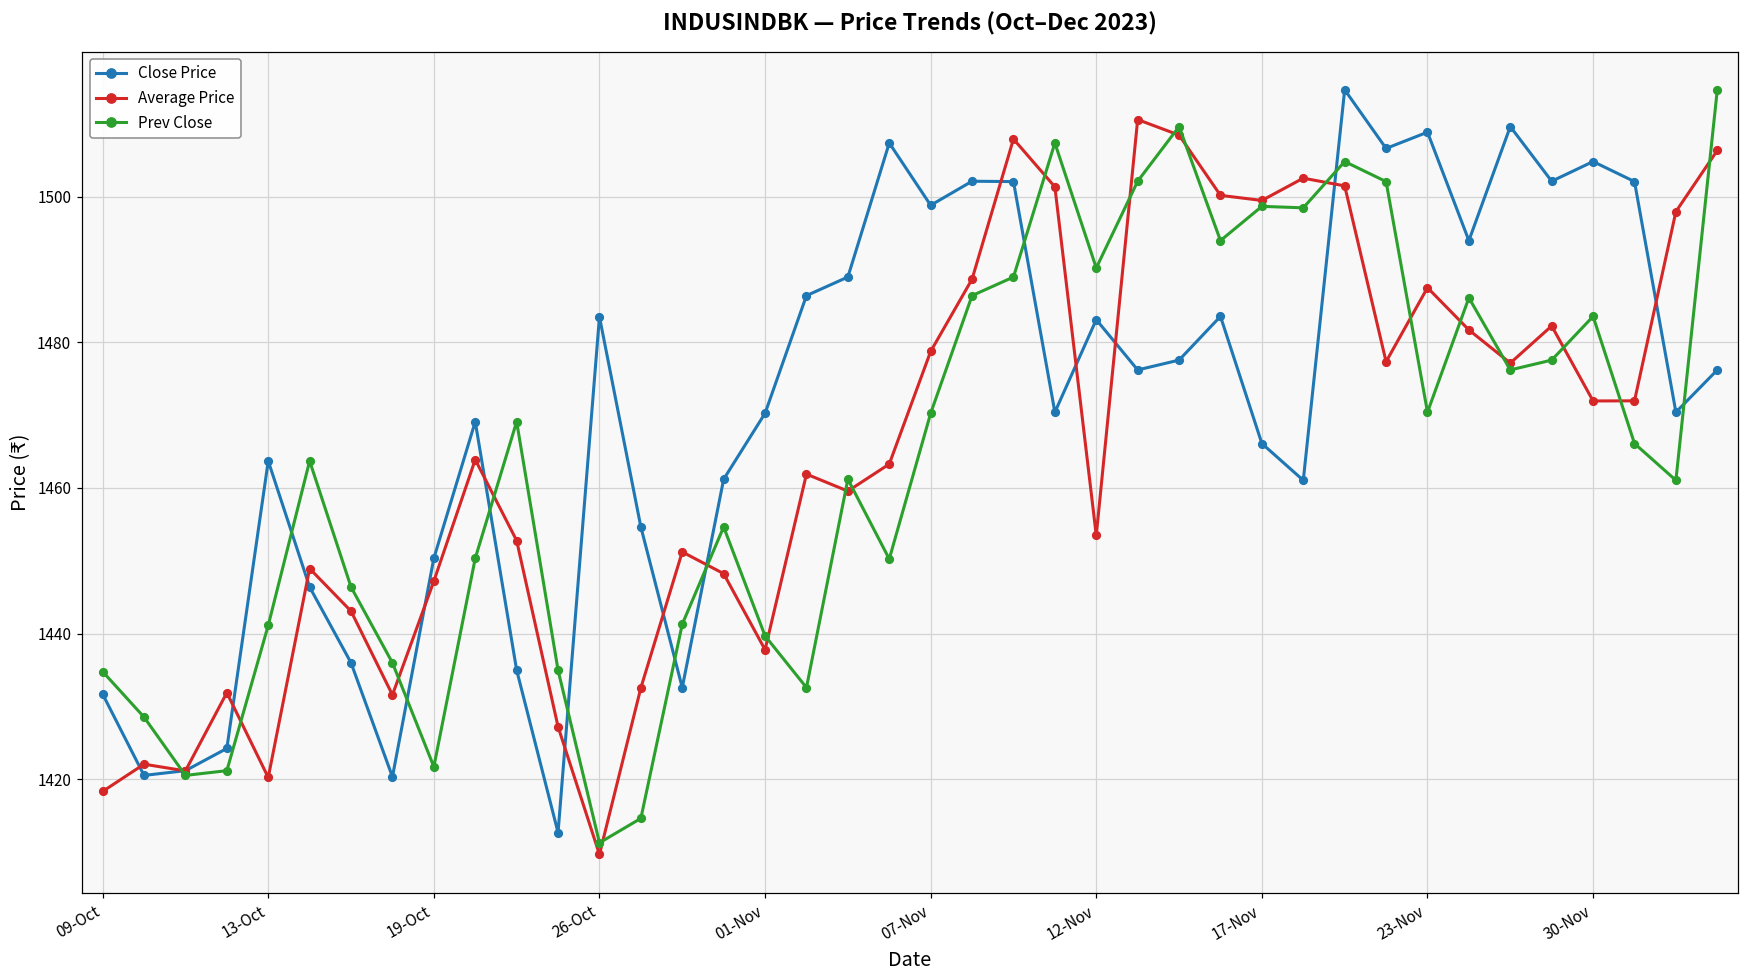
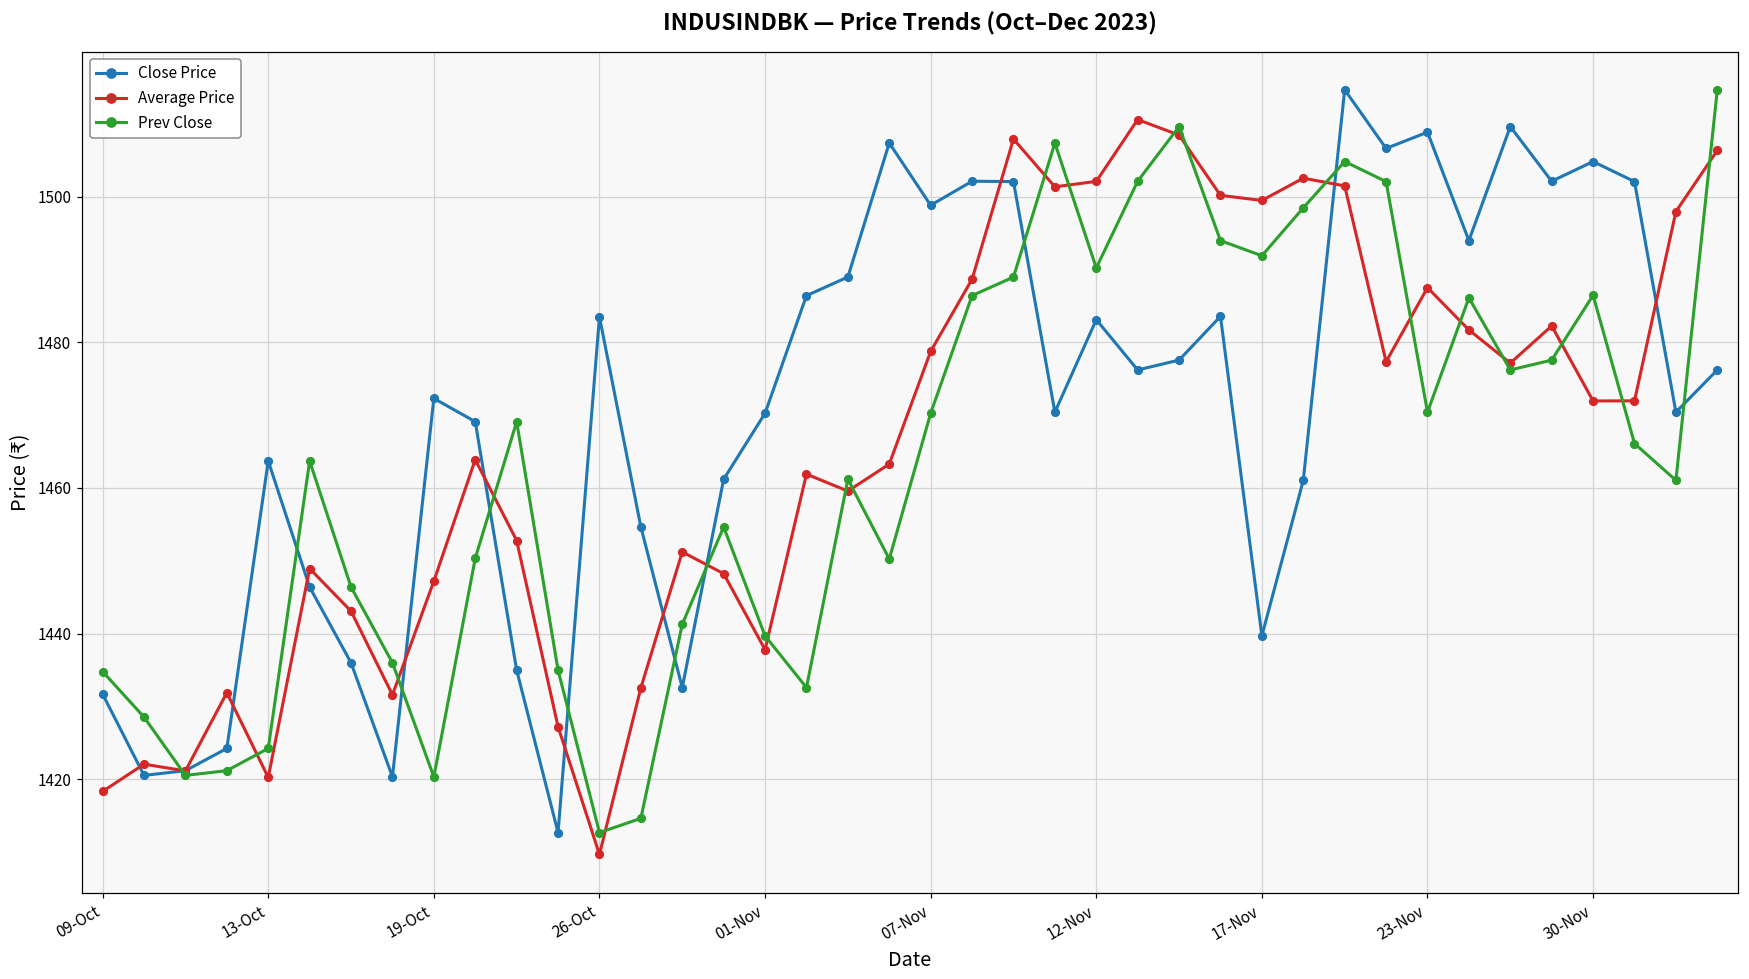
Prev Close, 13-Oct: 1441 -> 1424
Close Price, 19-Oct: 1450 -> 1472
Prev Close, 19-Oct: 1422 -> 1420
Prev Close, 26-Oct: 1411 -> 1413
Average Price, 12-Nov: 1453 -> 1502
Close Price, 17-Nov: 1466 -> 1440
Prev Close, 17-Nov: 1499 -> 1492
Prev Close, 30-Nov: 1484 -> 1486
